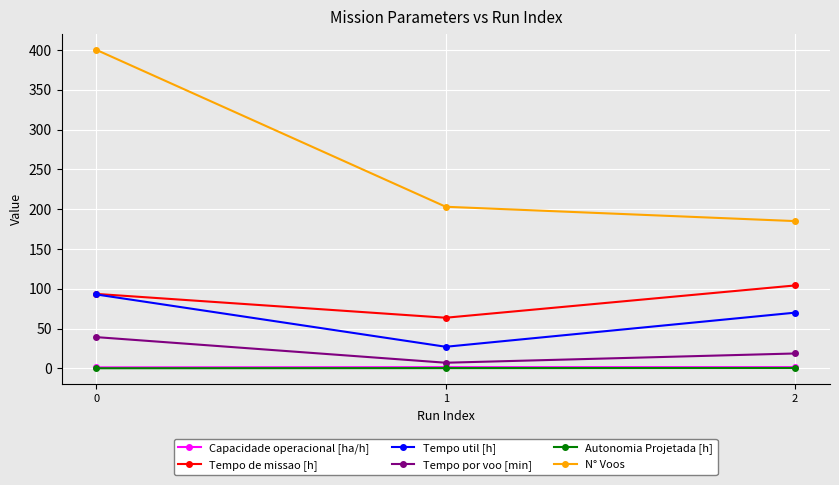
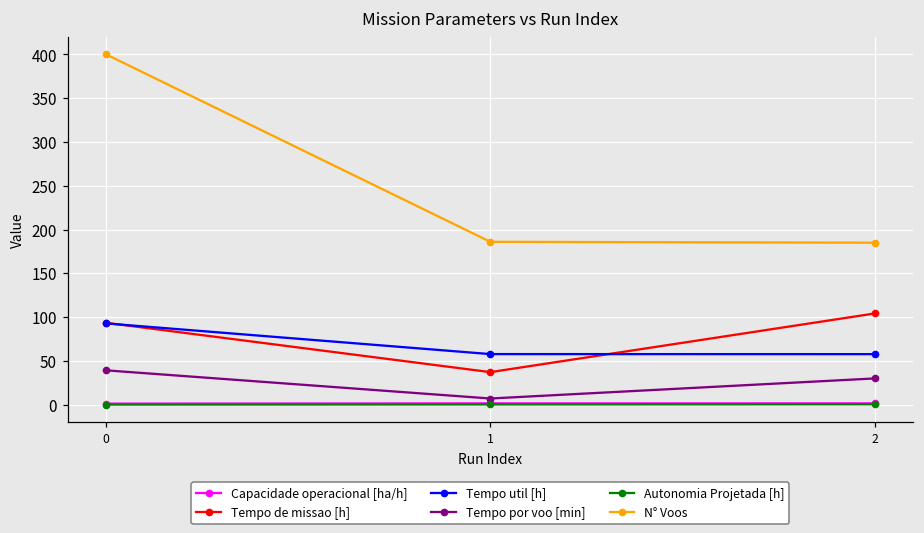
Tempo de missao [h], 1: 60 -> 40
Tempo util [h], 1: 30 -> 60
N° Voos, 1: 200 -> 190
Tempo util [h], 2: 70 -> 60
Tempo por voo [min], 2: 20 -> 30
